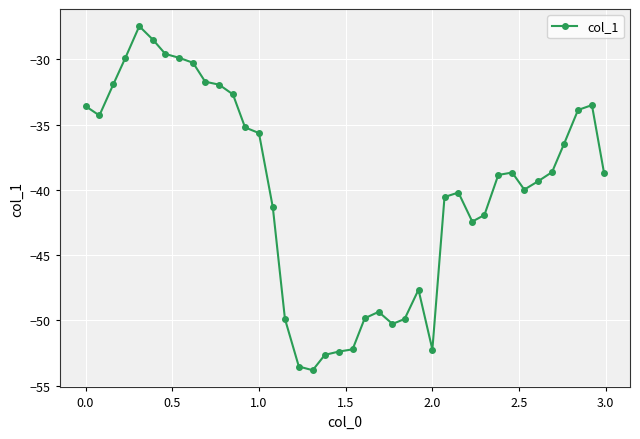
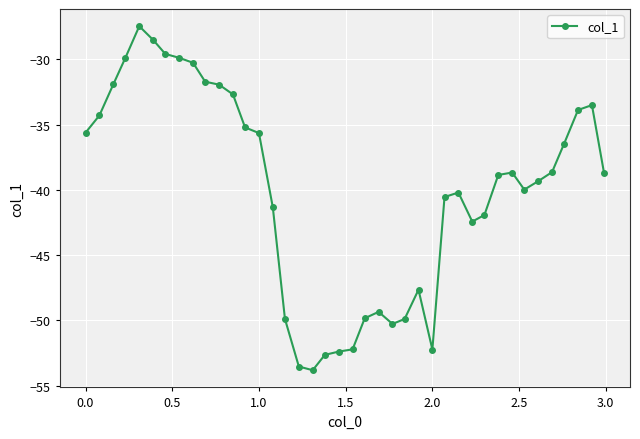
0.0: -33.6 -> -35.6
